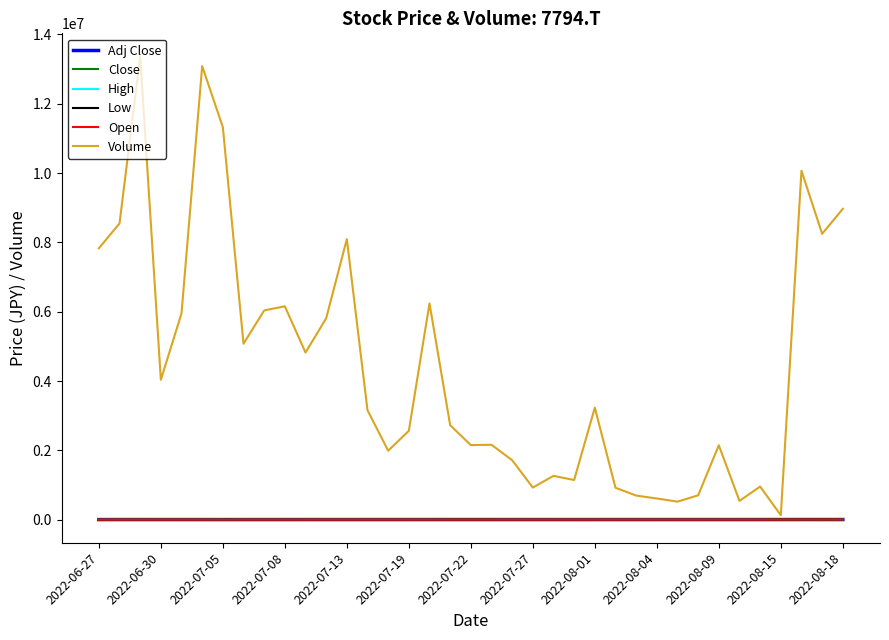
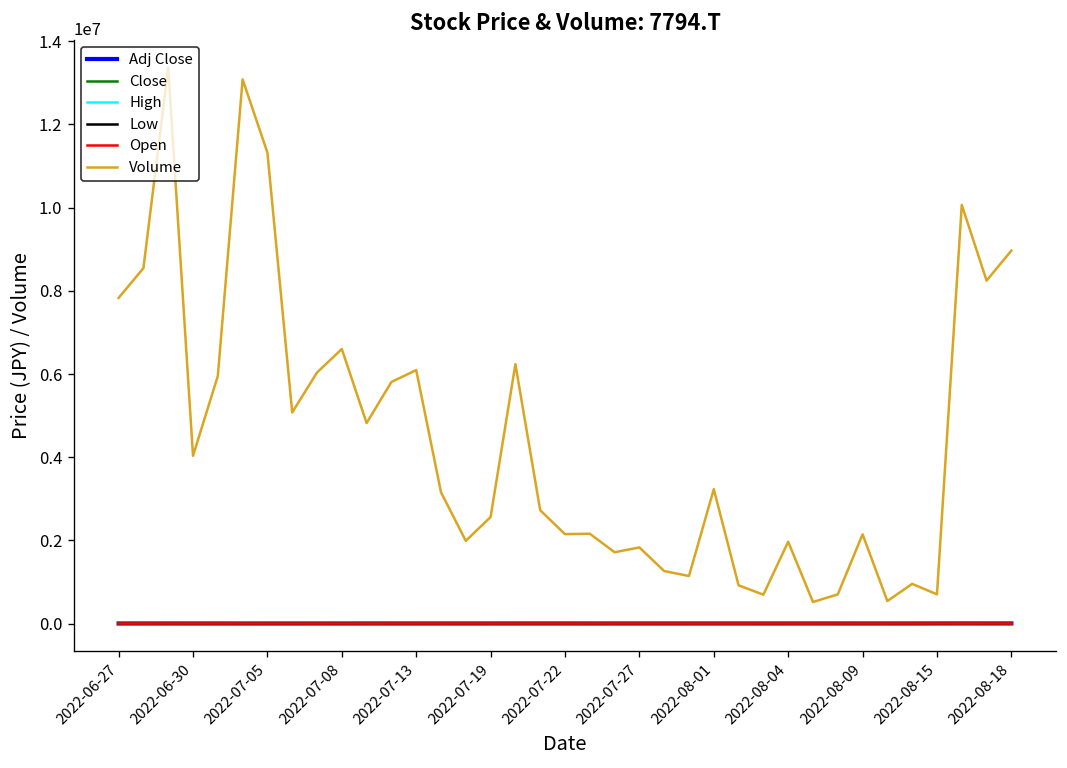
Volume, 2022-07-08: 6200000 -> 6600000
Volume, 2022-07-13: 8100000 -> 6100000
Volume, 2022-07-27: 900000 -> 1800000
Volume, 2022-08-04: 600000 -> 2000000
Volume, 2022-08-15: 100000 -> 700000
